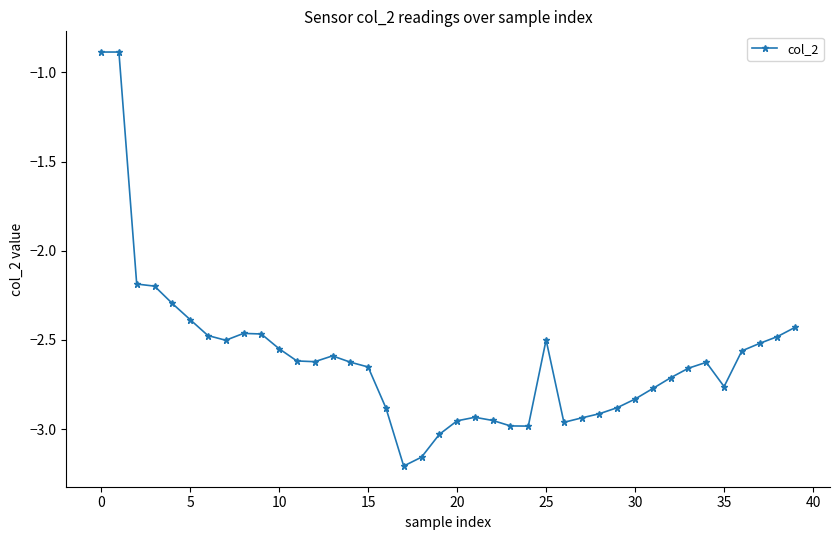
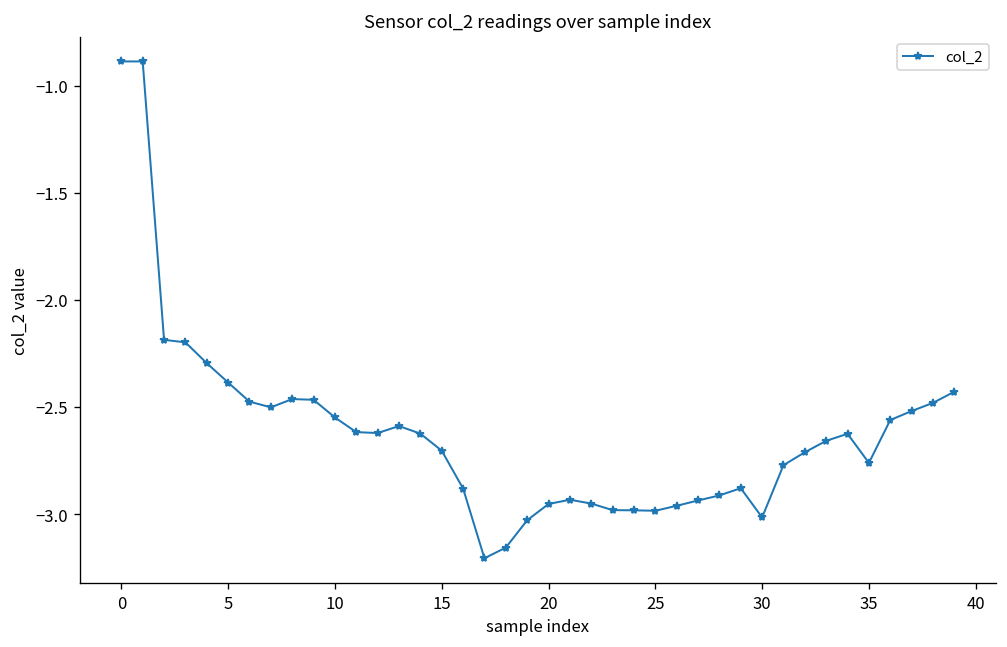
15: -2.65 -> -2.70
25: -2.50 -> -2.98
30: -2.83 -> -3.02
